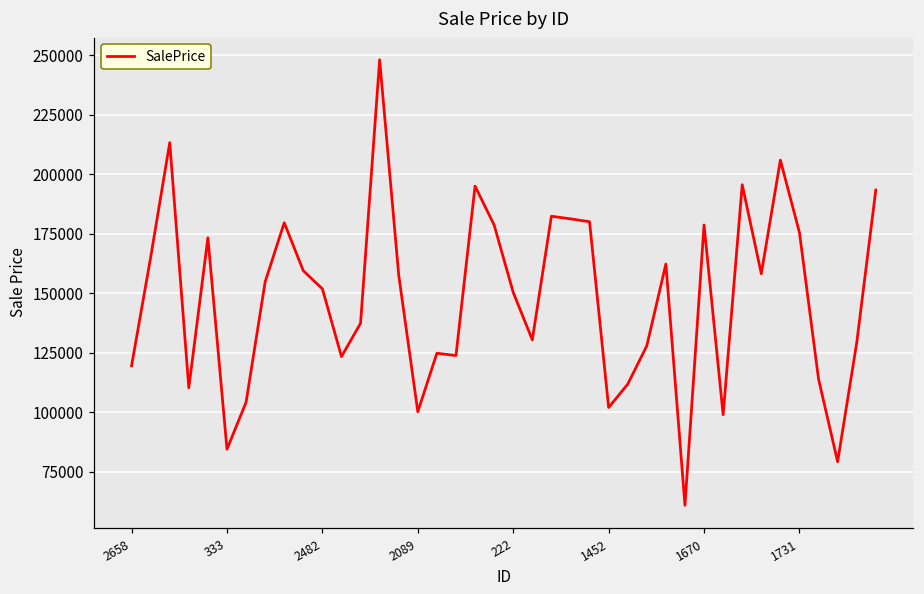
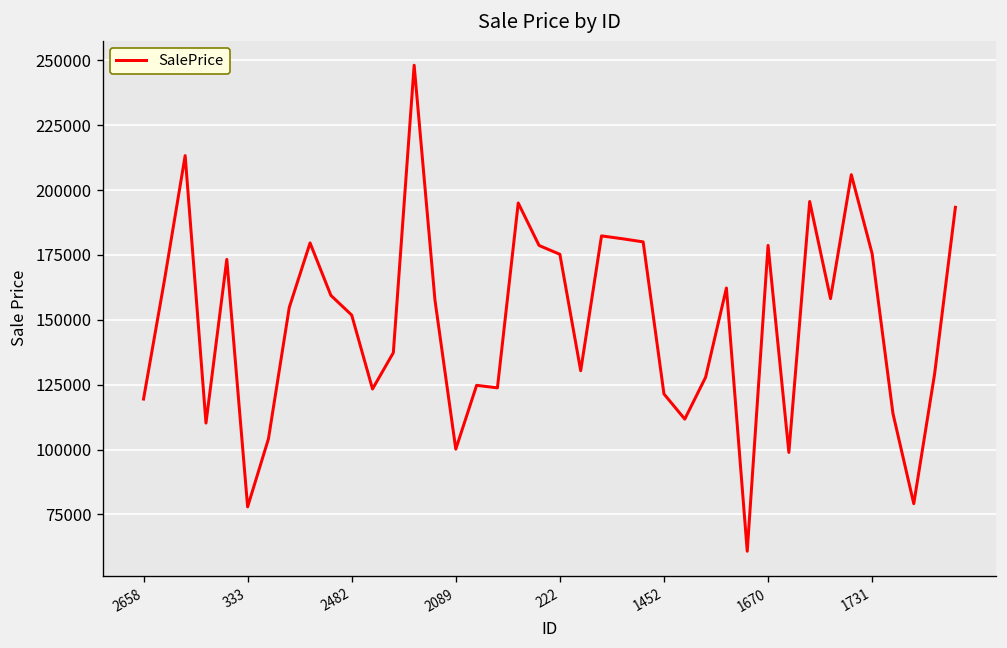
333: 84000 -> 78000
222: 150000 -> 175000
1452: 102000 -> 121000
